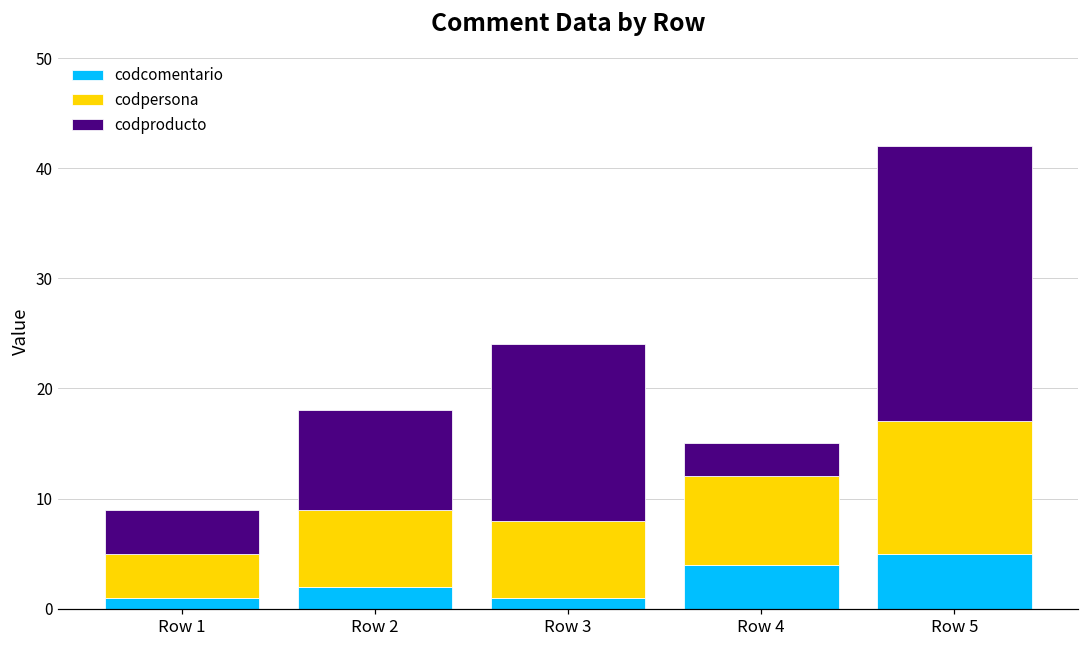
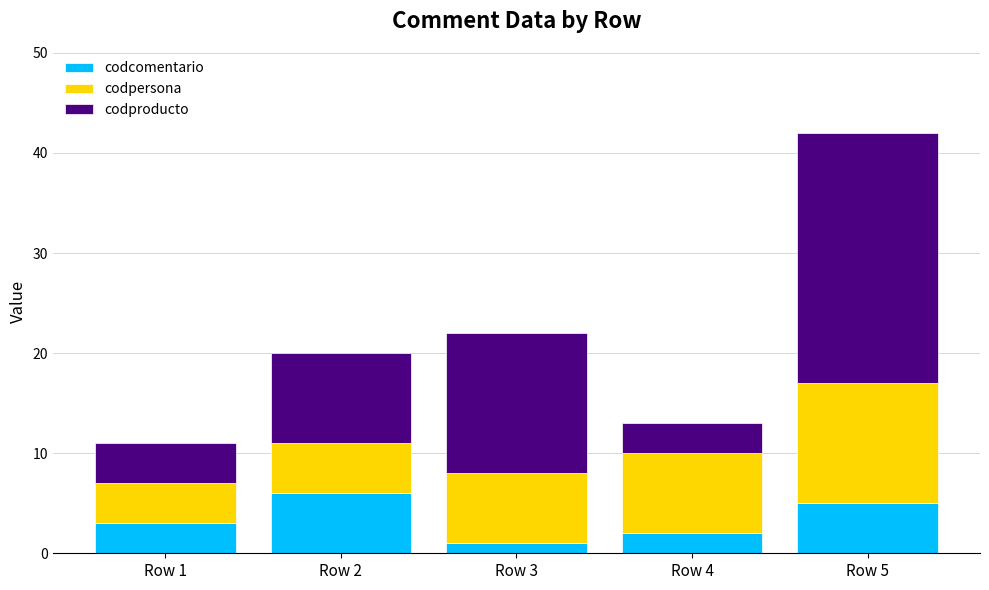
codcomentario, Row 1: 1 -> 3
codcomentario, Row 2: 2 -> 6
codpersona, Row 2: 7 -> 5
codproducto, Row 3: 16 -> 14
codcomentario, Row 4: 4 -> 2
